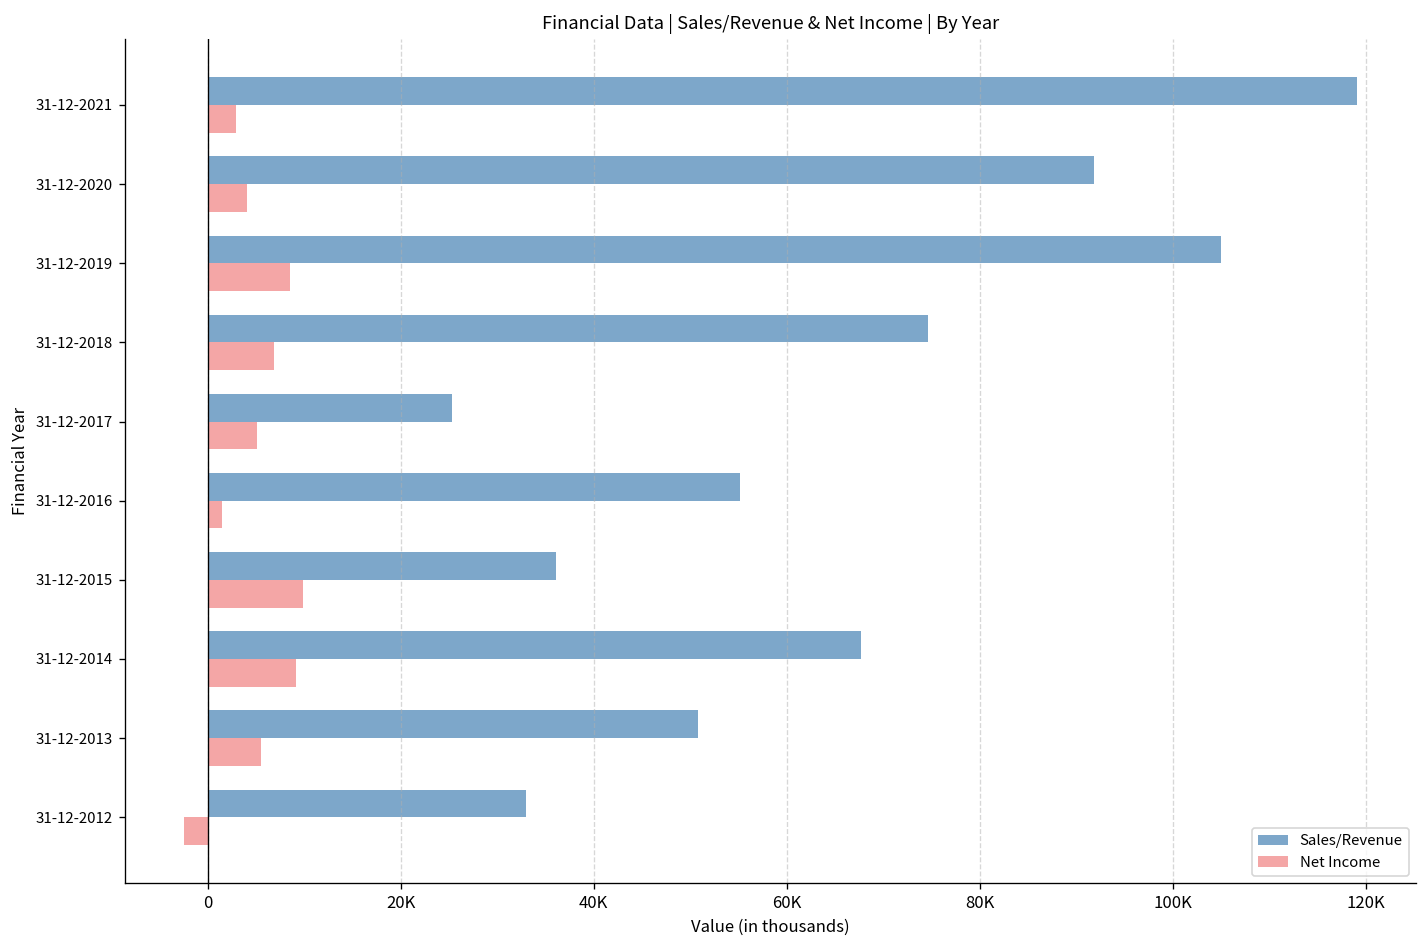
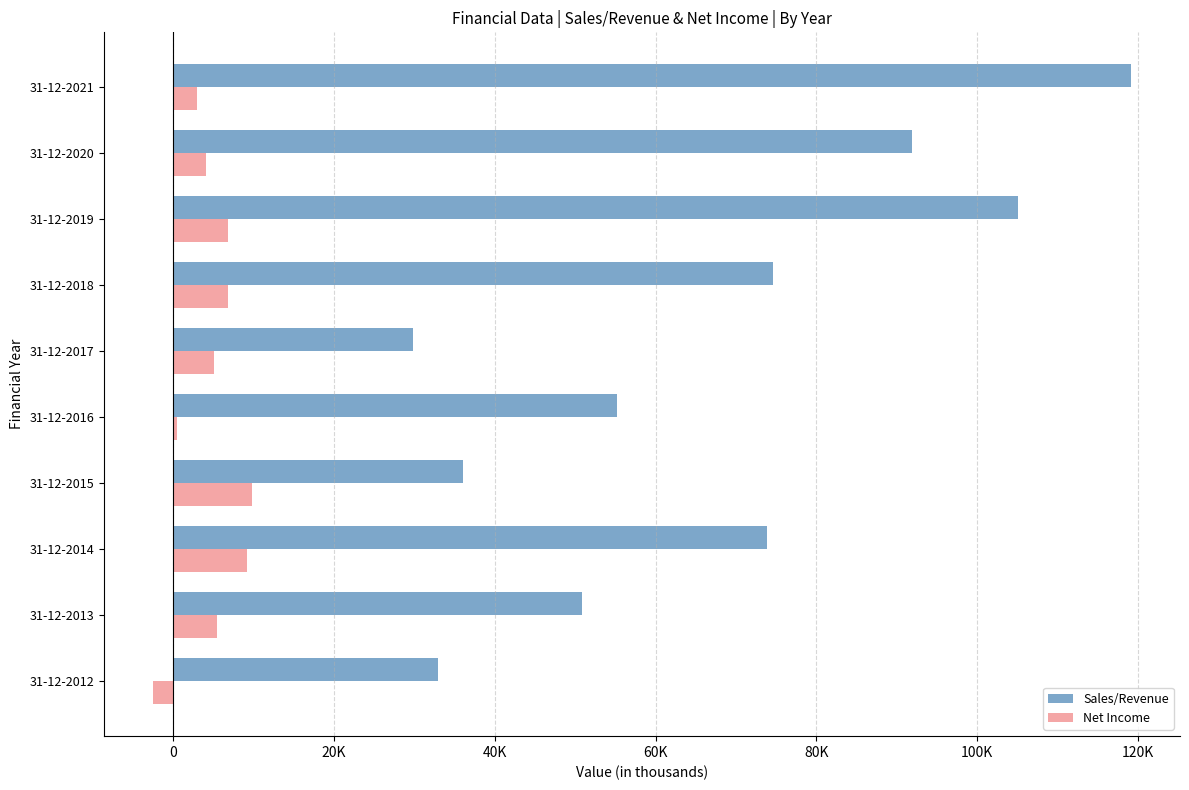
Net Income, 31-12-2019: 9000 -> 7000
Sales/Revenue, 31-12-2017: 25000 -> 30000
Net Income, 31-12-2016: 2000 -> 1000
Sales/Revenue, 31-12-2014: 68000 -> 74000
